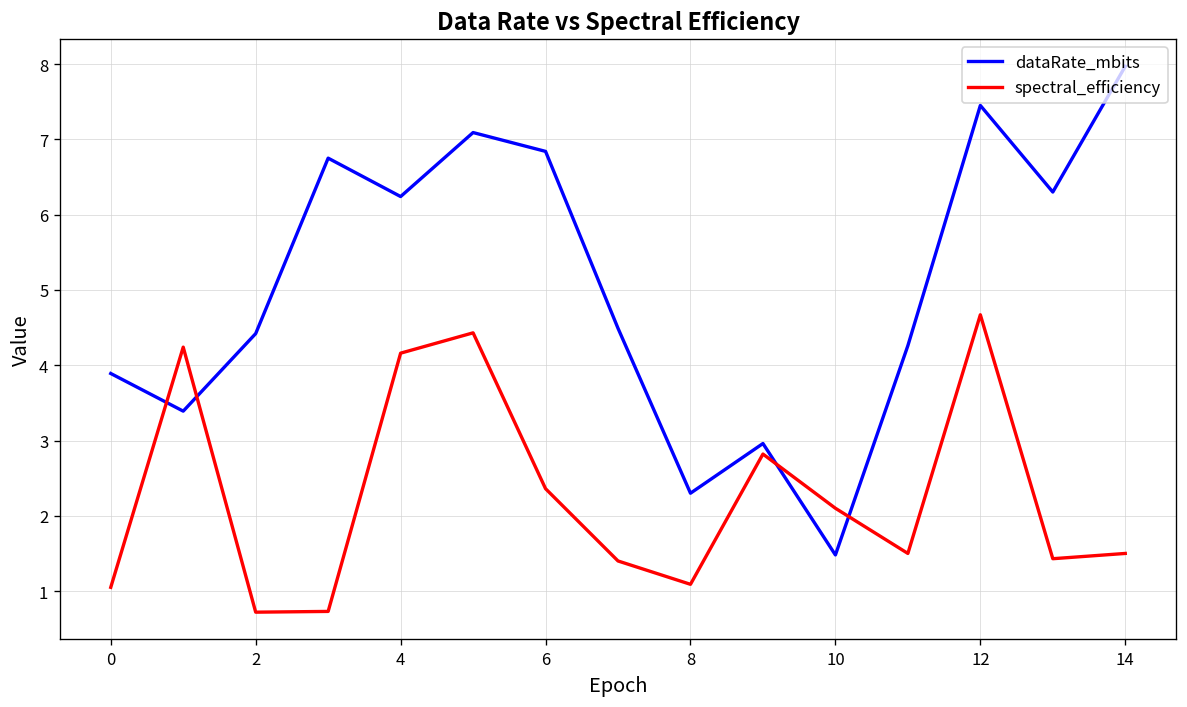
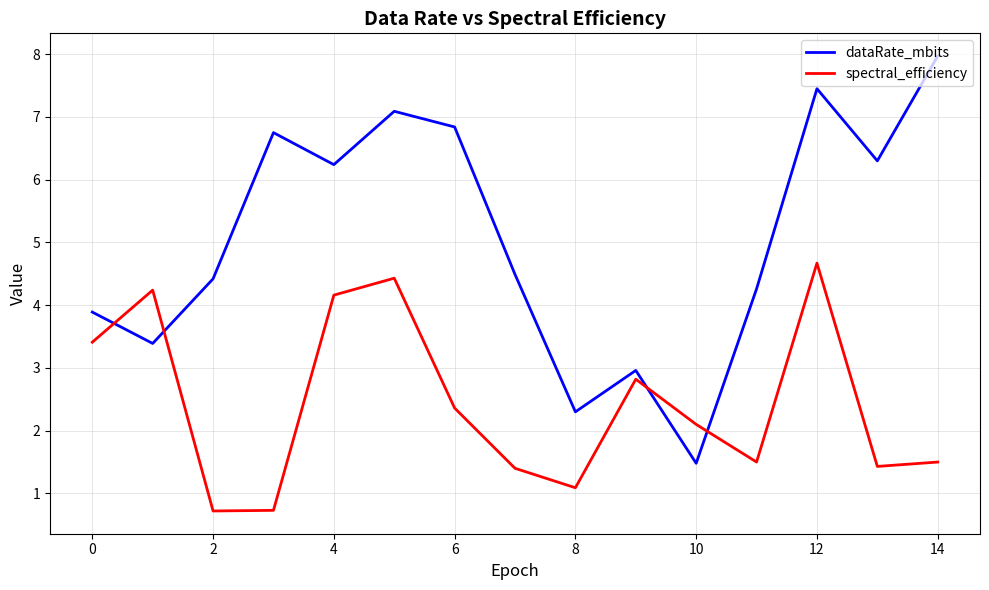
spectral_efficiency, 0: 1.1 -> 3.4
